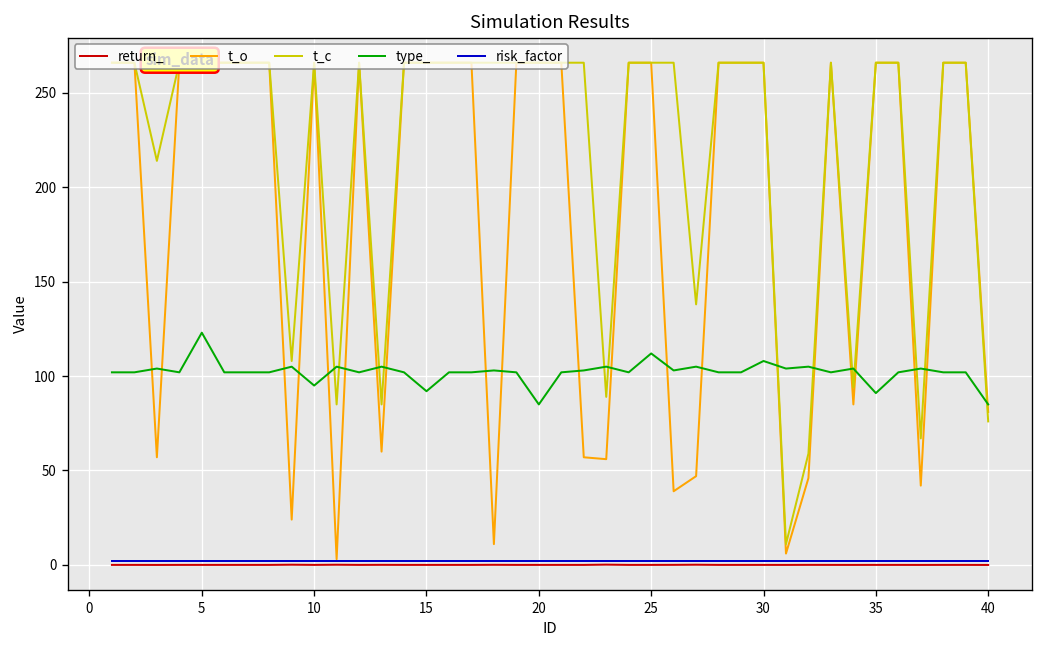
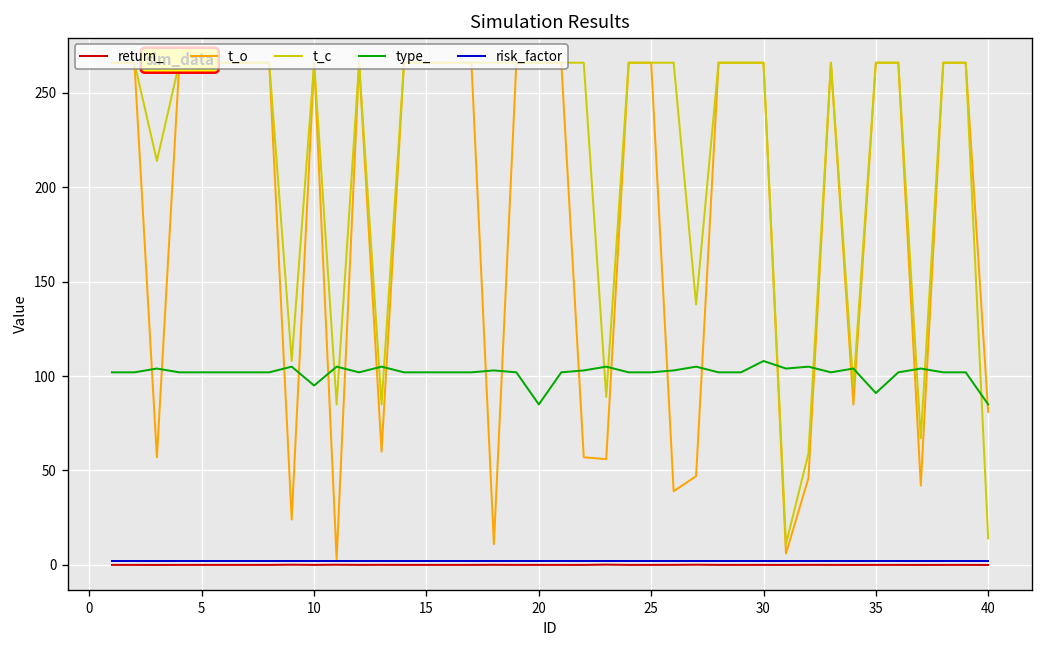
type_, 5: 123 -> 102
type_, 15: 92 -> 102
type_, 25: 112 -> 102
t_c, 40: 76 -> 14
